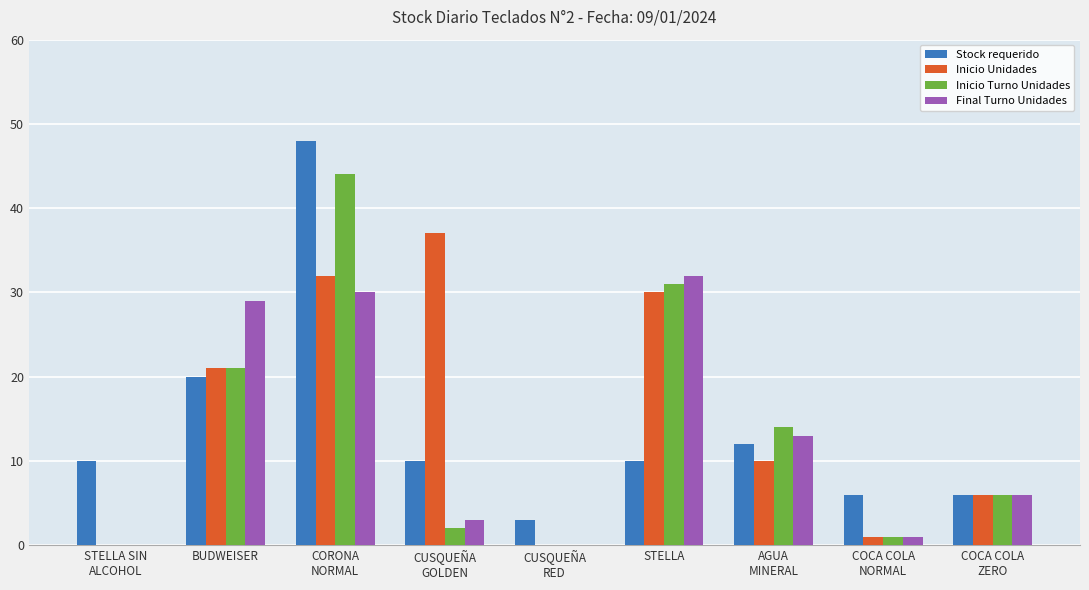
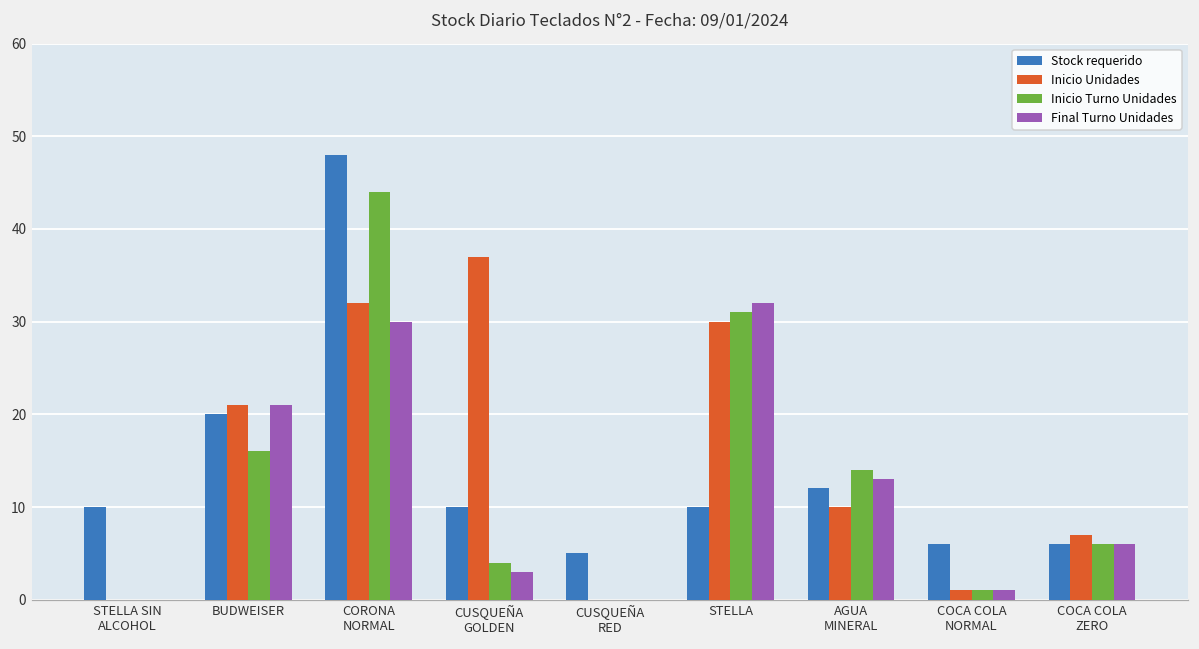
Inicio Turno Unidades, BUDWEISER: 21 -> 16
Final Turno Unidades, BUDWEISER: 29 -> 21
Inicio Turno Unidades, CUSQUEÑA GOLDEN: 2 -> 4
Stock requerido, CUSQUEÑA RED: 3 -> 5
Inicio Unidades, COCA COLA ZERO: 6 -> 7
